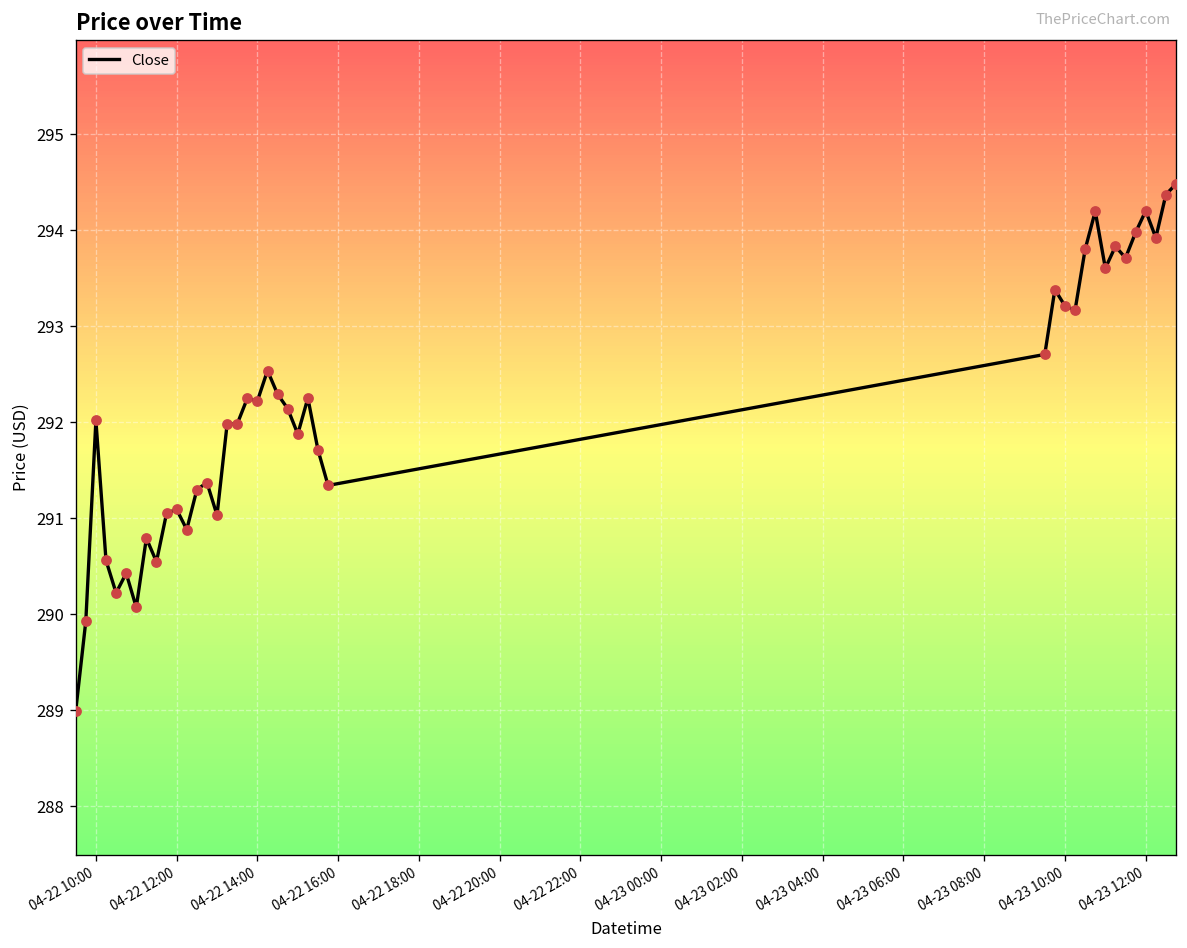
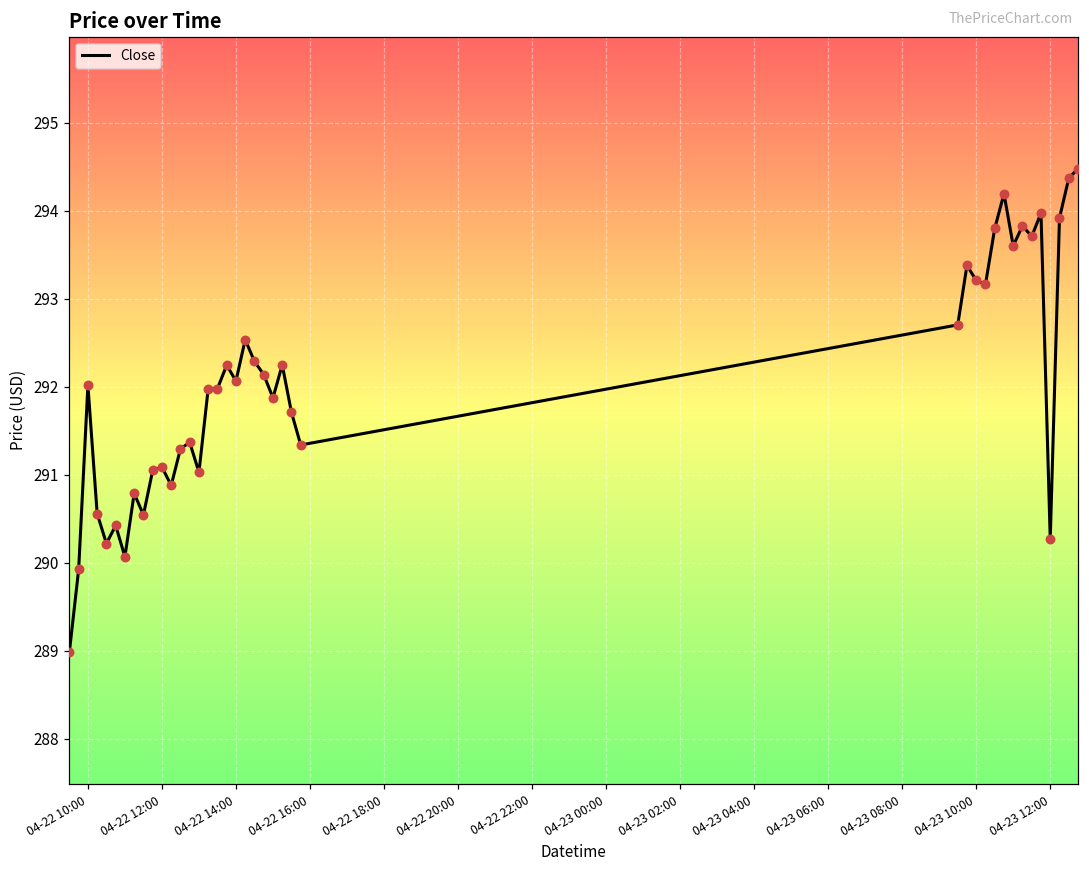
04-22 14:00: 292.2 -> 292.1
04-23 12:00: 294.2 -> 290.3
